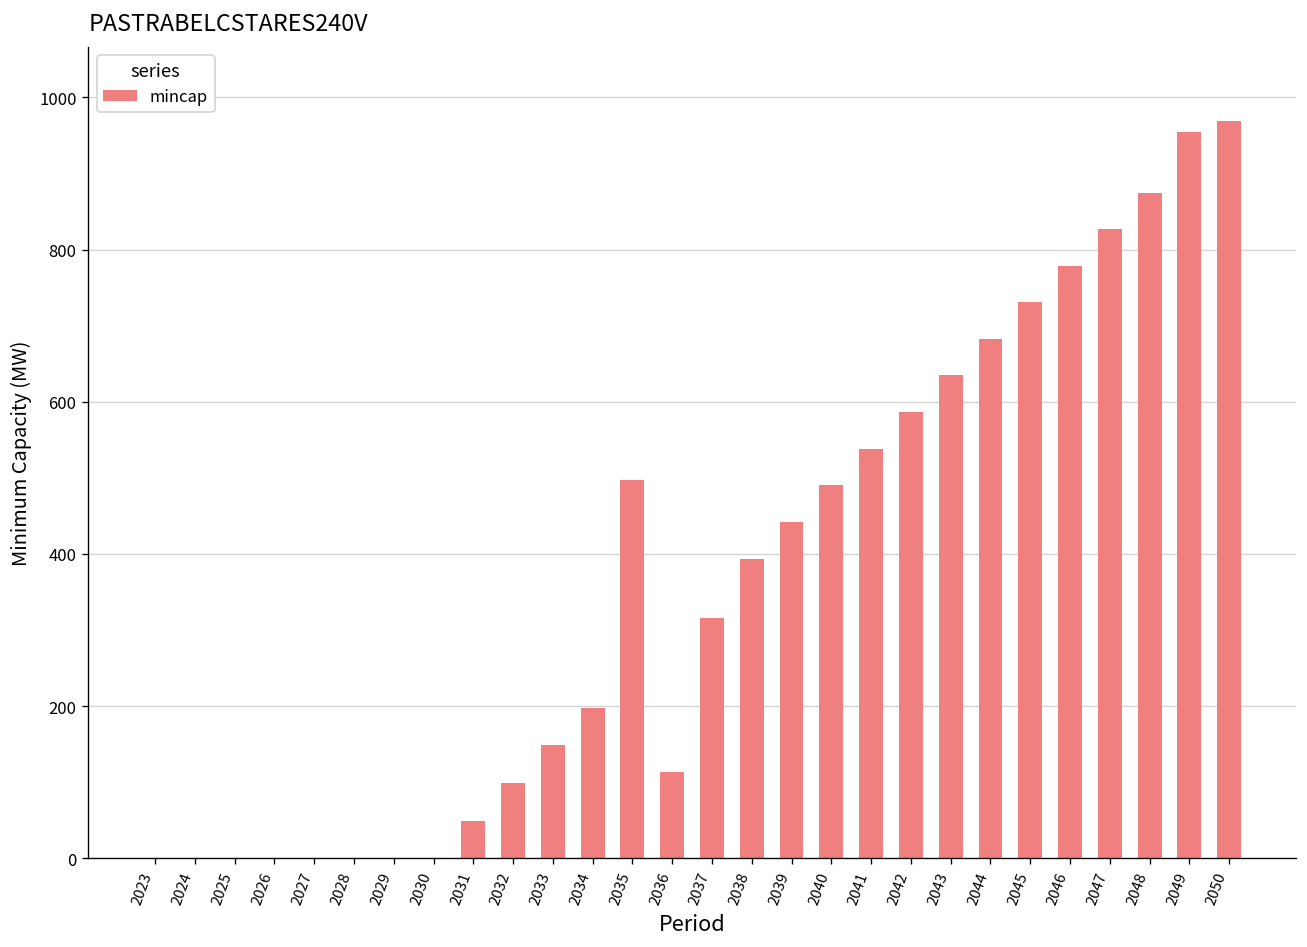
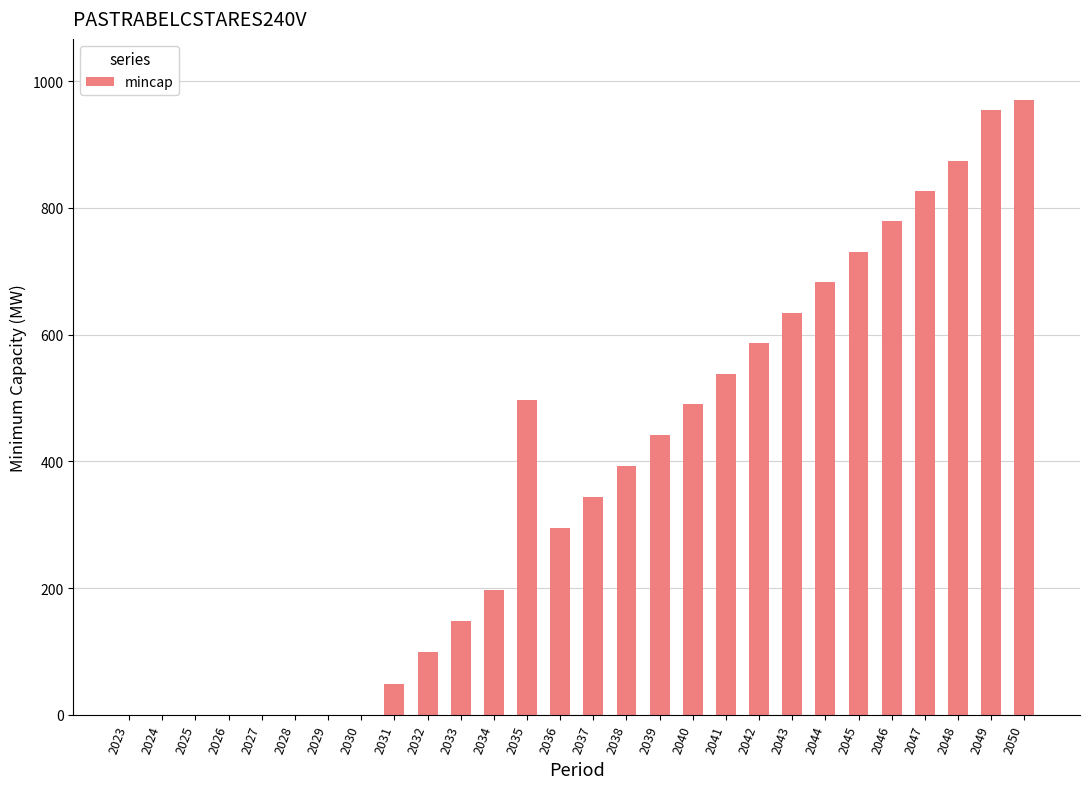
2036: 110 -> 300
2037: 320 -> 340
